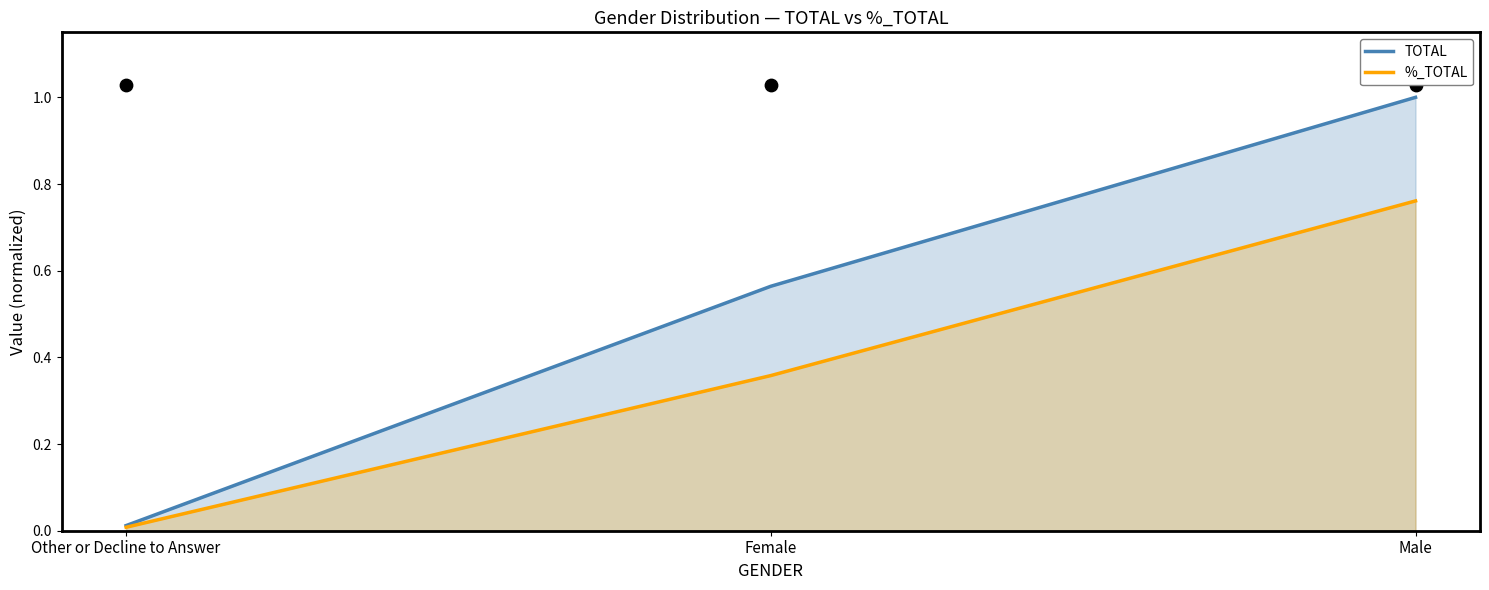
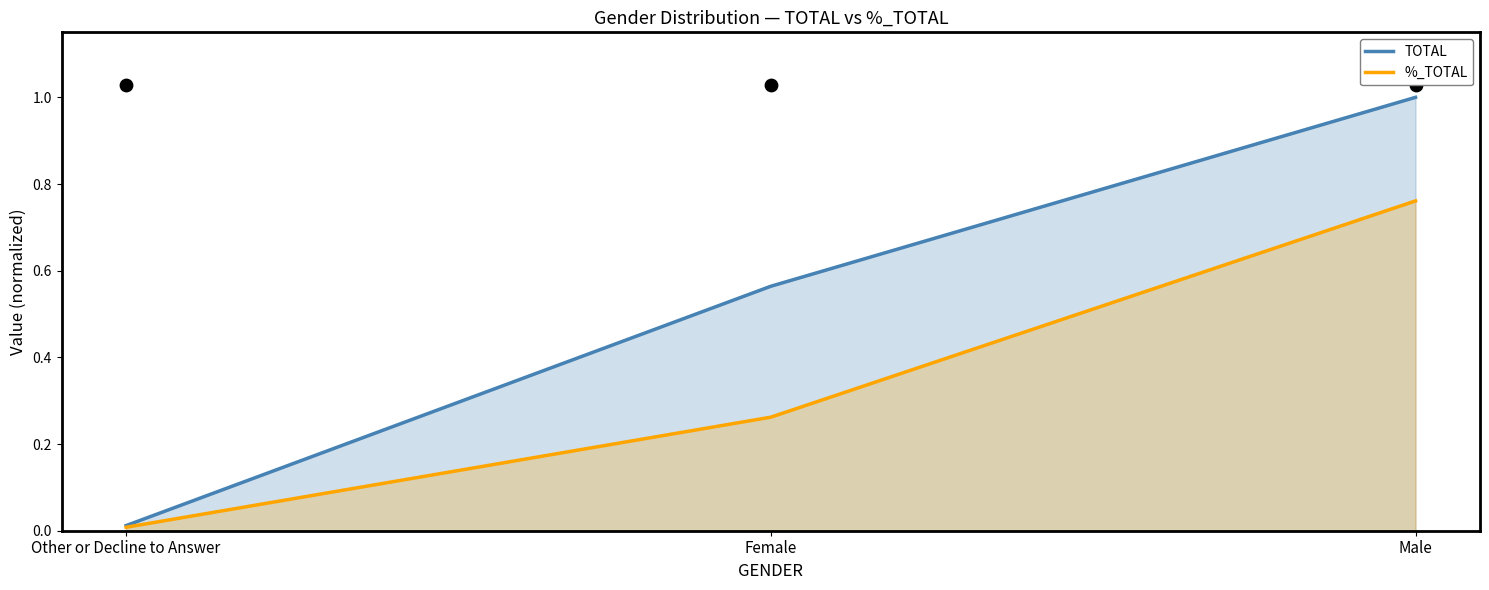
%_TOTAL, Female: 0.36 -> 0.26
